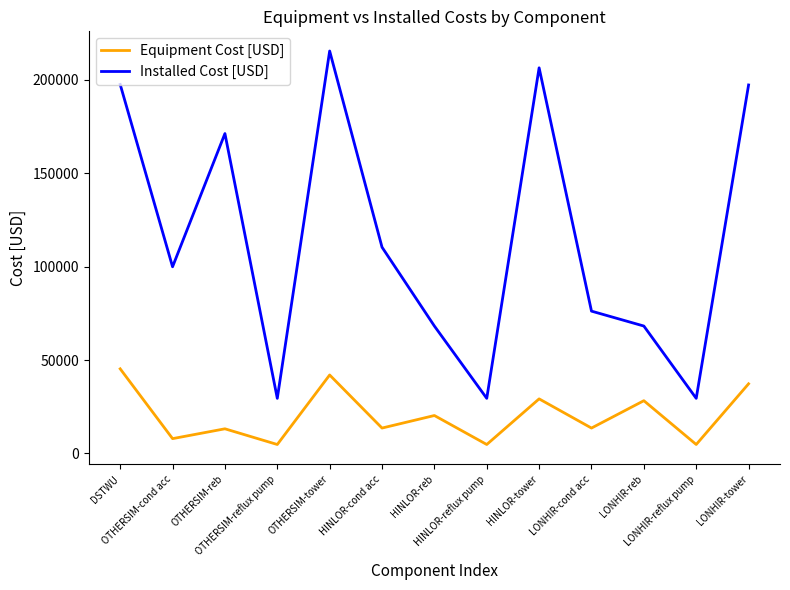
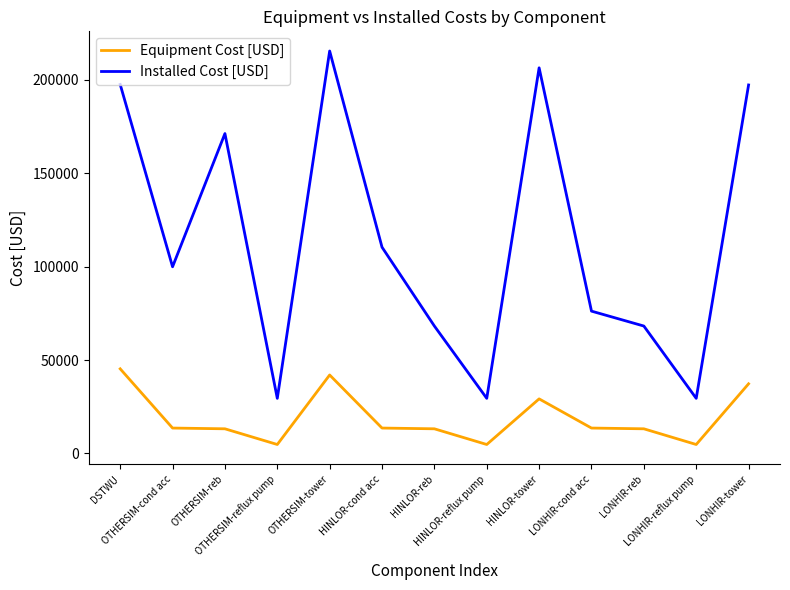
Equipment Cost [USD], OTHERSIM-cond acc: 8000 -> 14000
Equipment Cost [USD], HINLOR-reb: 20000 -> 13000
Equipment Cost [USD], LONHIR-reb: 28000 -> 13000
